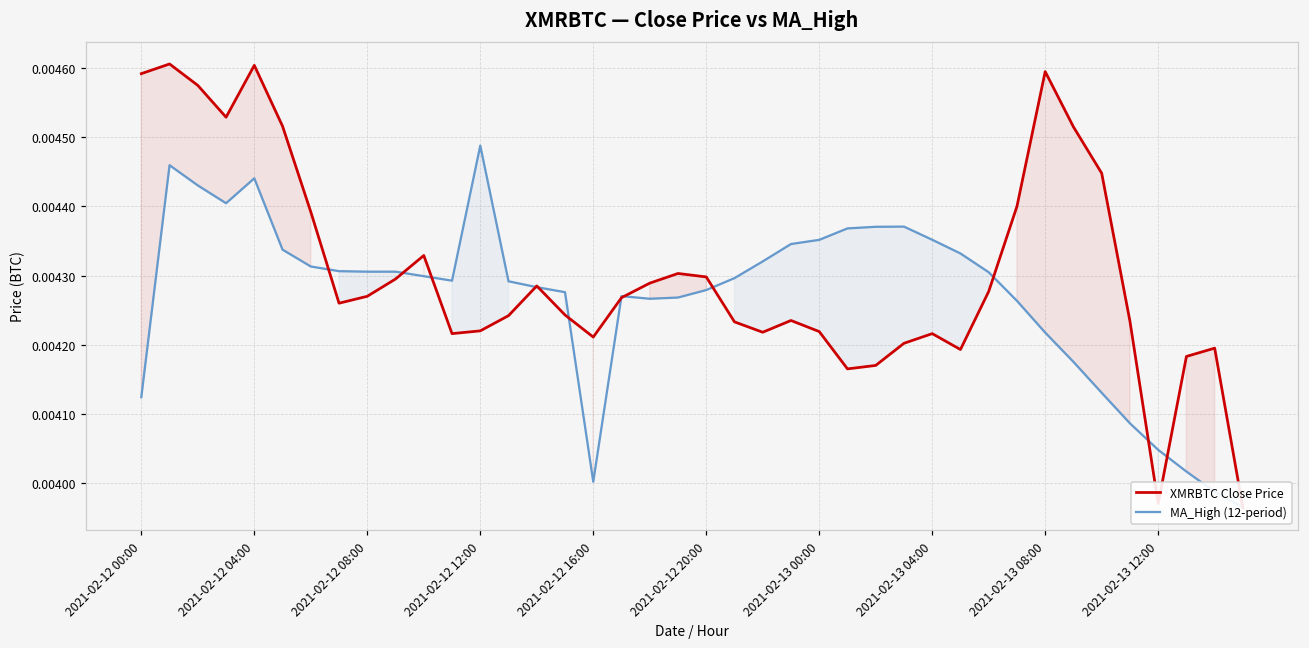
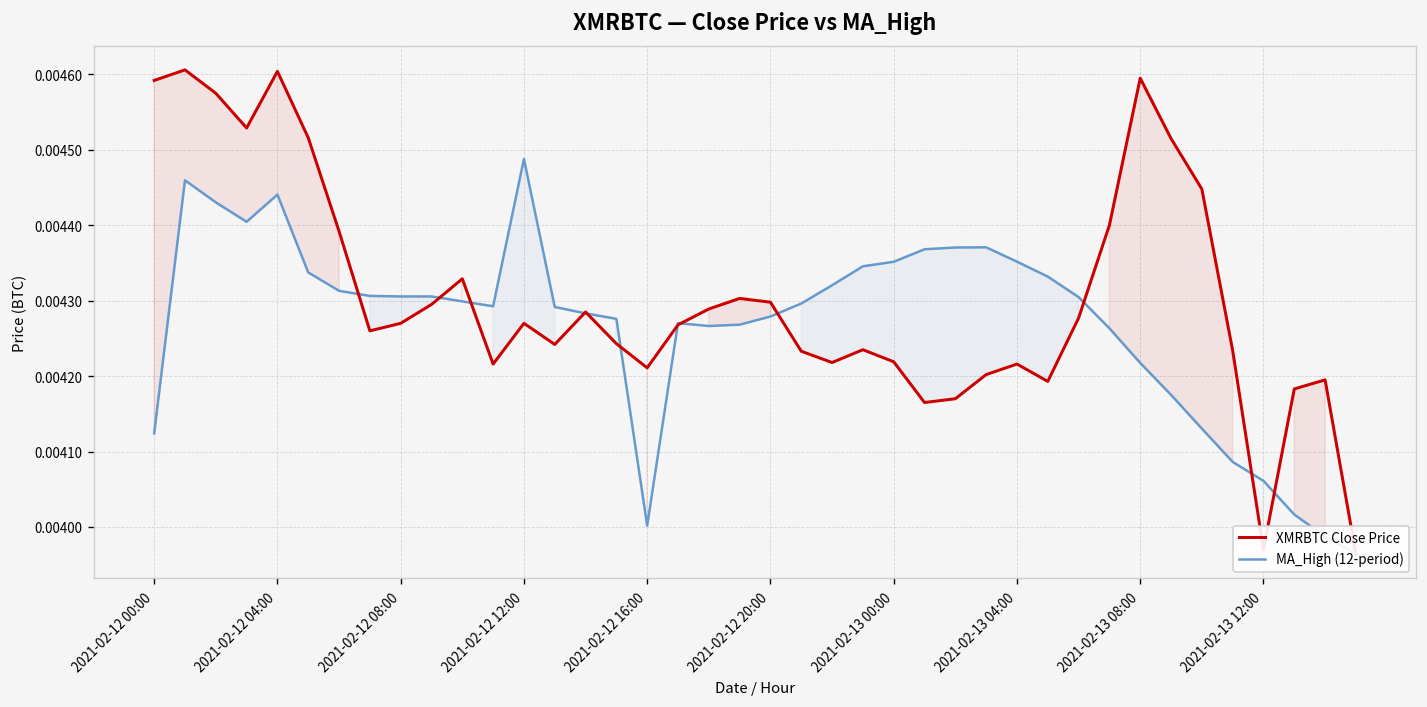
XMRBTC Close Price, 2021-02-12 12:00: 0.00422 -> 0.00427
MA_High (12-period), 2021-02-13 12:00: 0.00405 -> 0.00406
